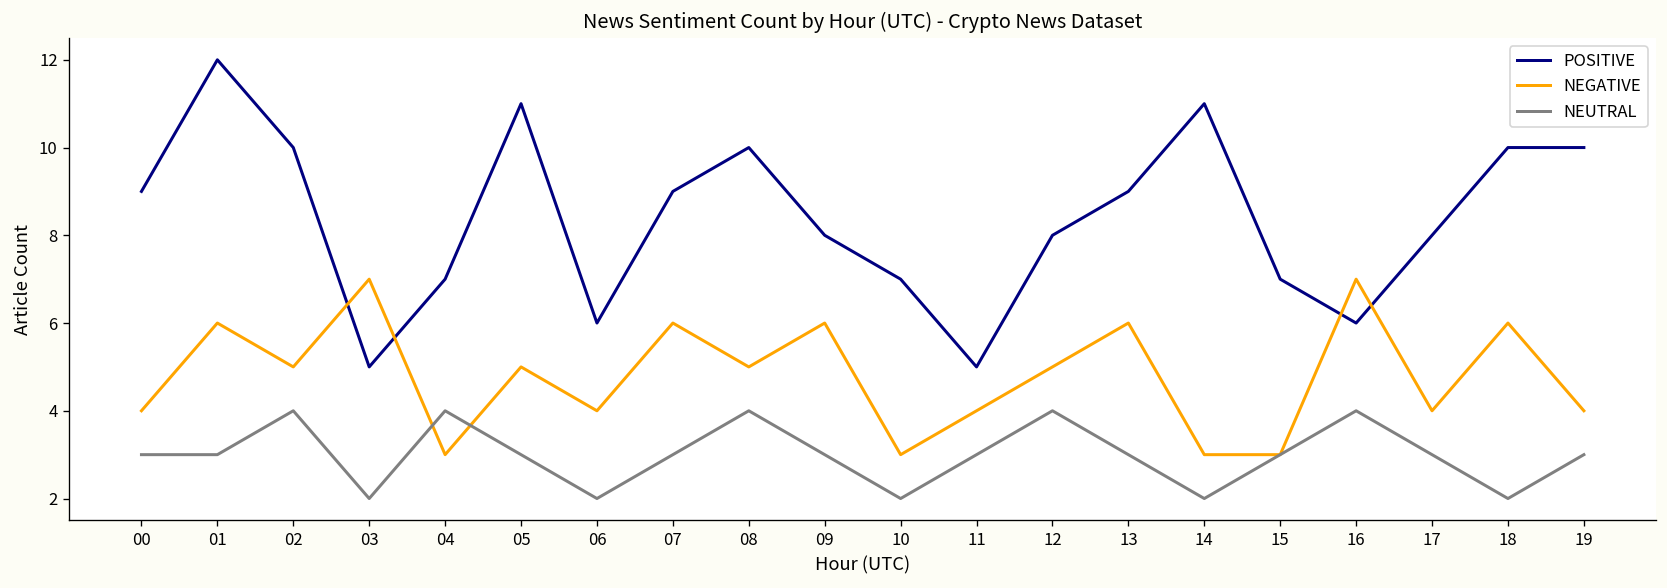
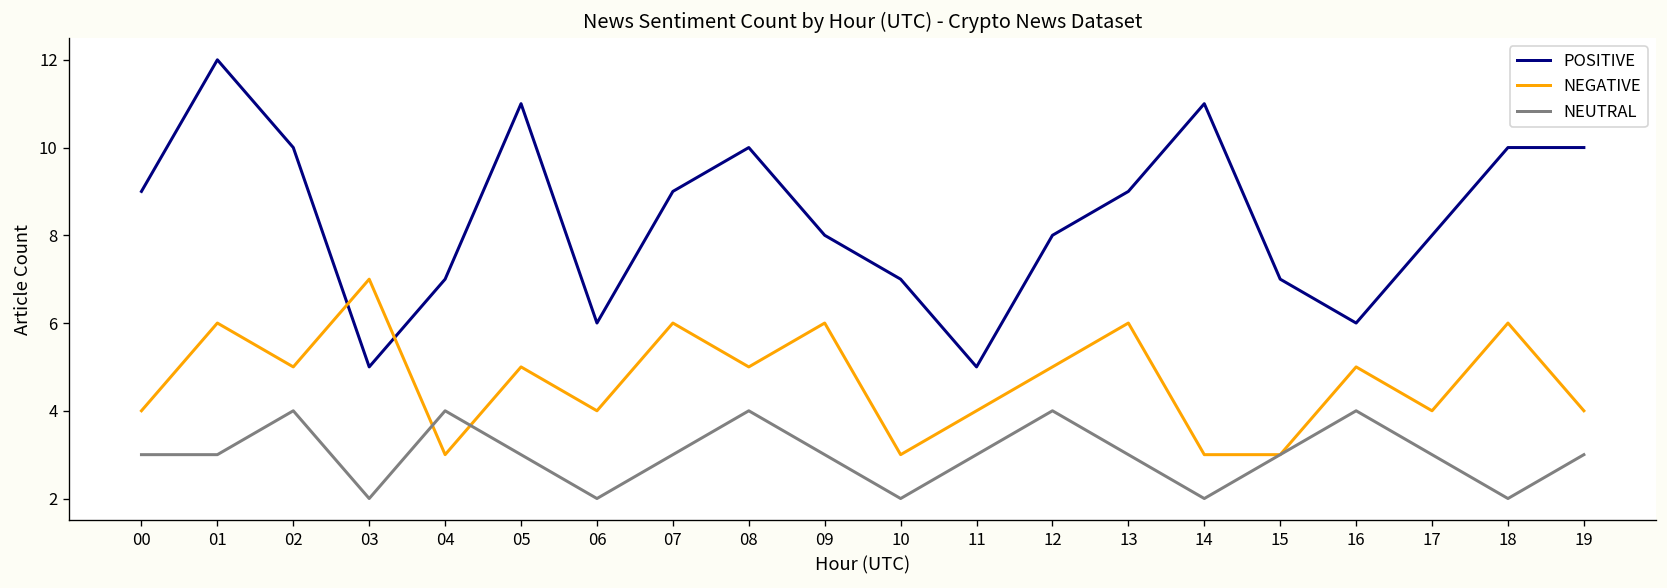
NEGATIVE, 16: 7 -> 5
